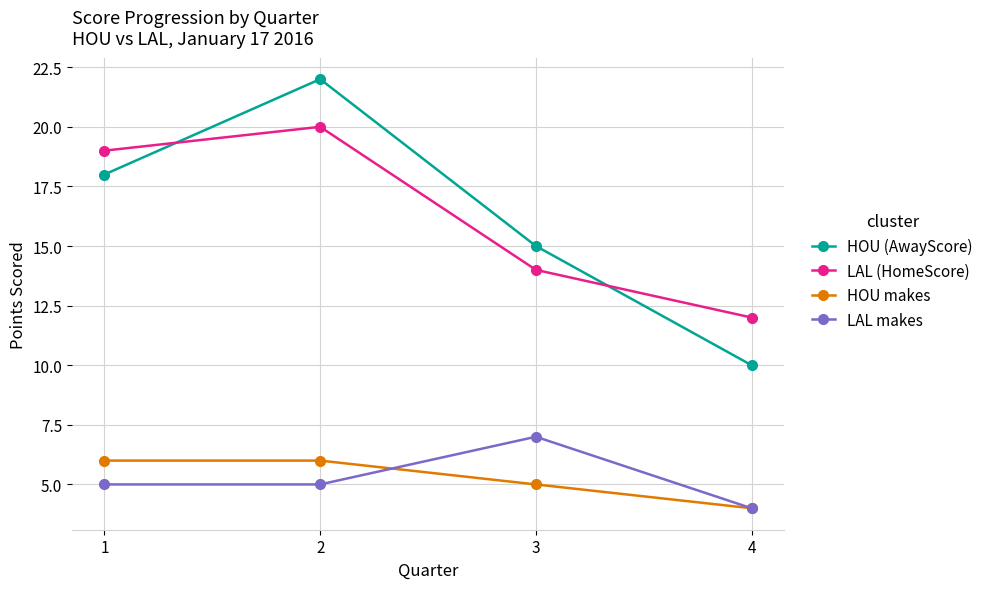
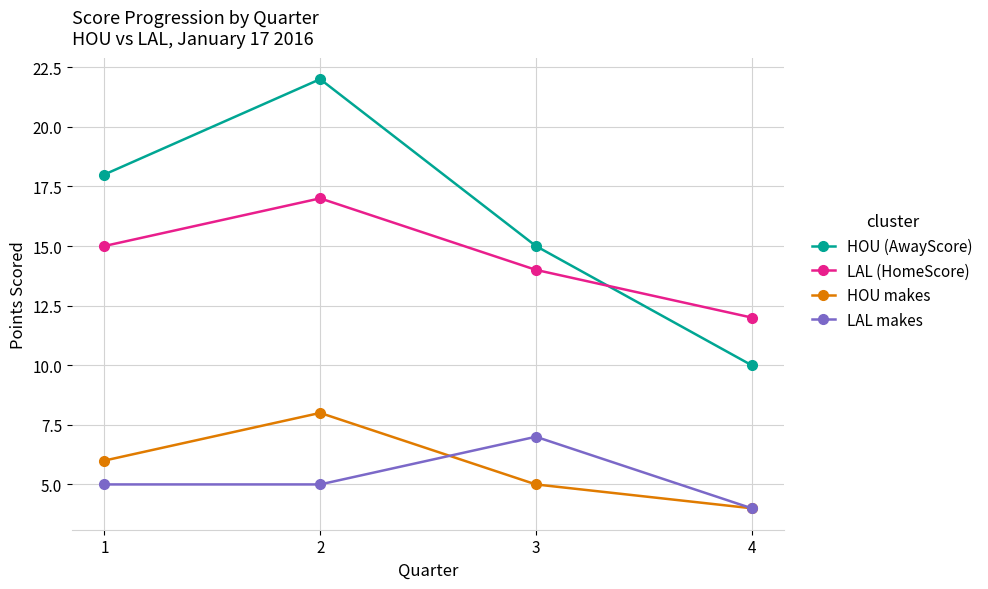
LAL (HomeScore), 1: 19 -> 15
LAL (HomeScore), 2: 20 -> 17
HOU makes, 2: 6 -> 8
